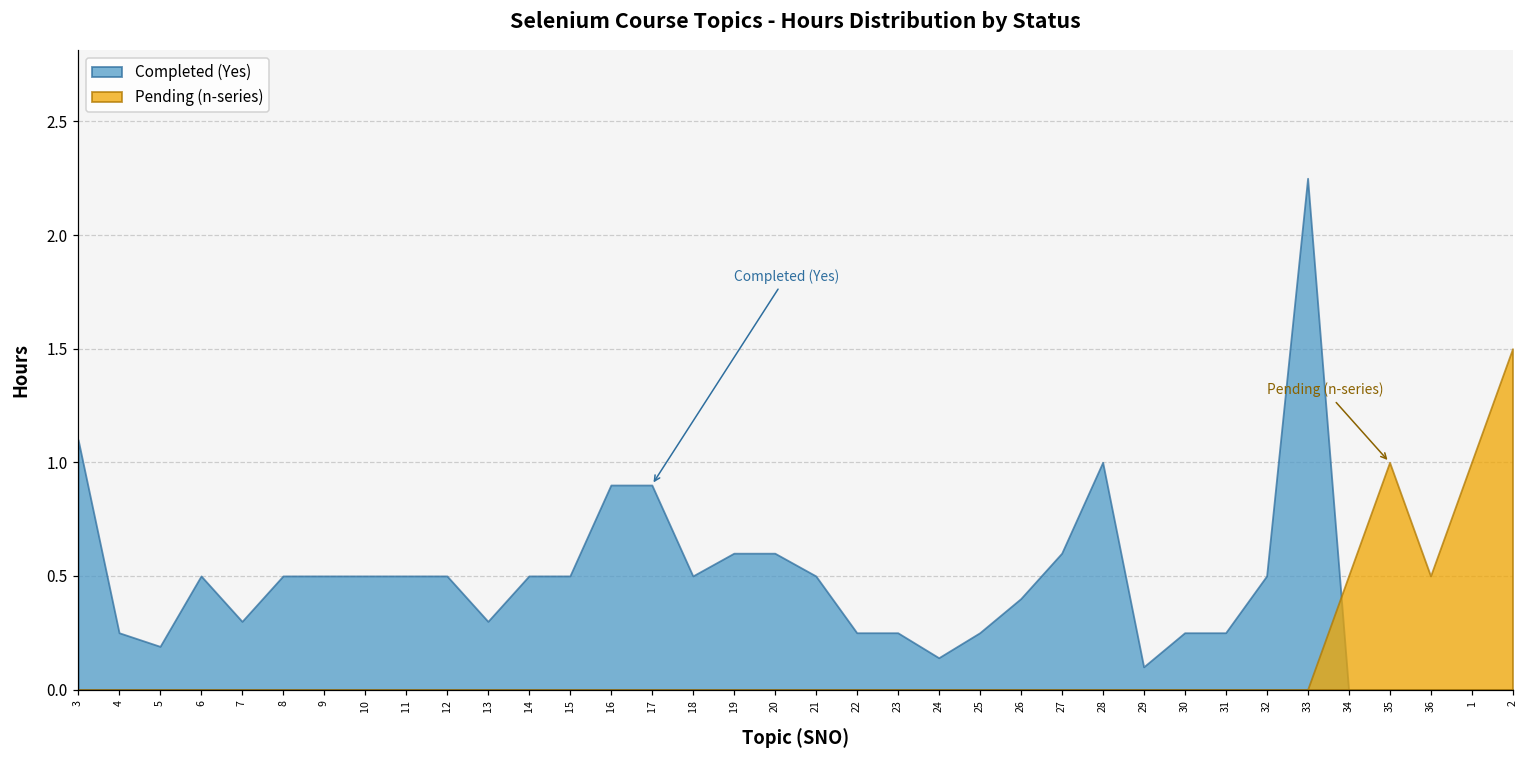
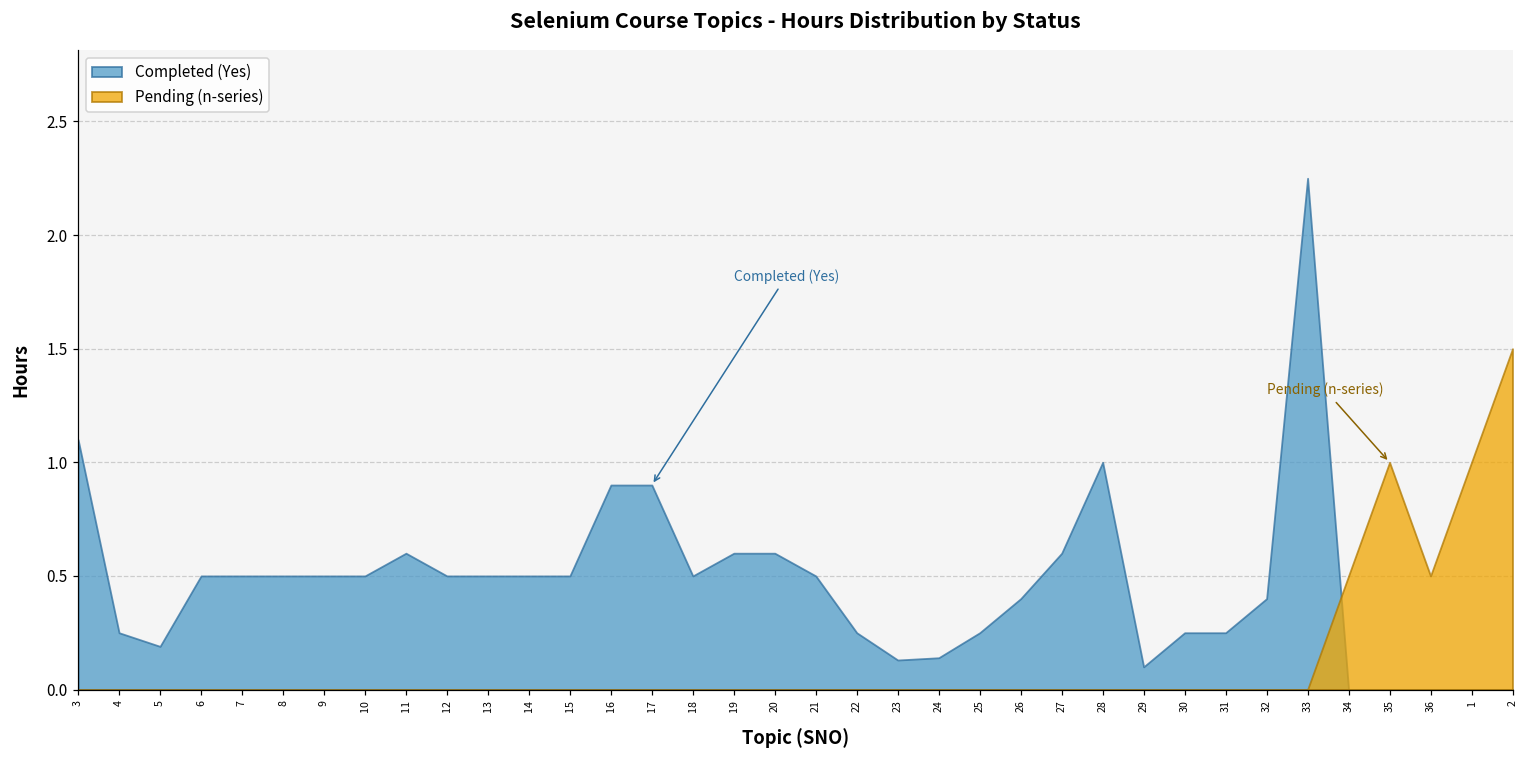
Completed (Yes), 7: 0.3 -> 0.5
Completed (Yes), 11: 0.5 -> 0.6
Completed (Yes), 13: 0.3 -> 0.5
Completed (Yes), 23: 0.25 -> 0.13
Completed (Yes), 32: 0.5 -> 0.4
